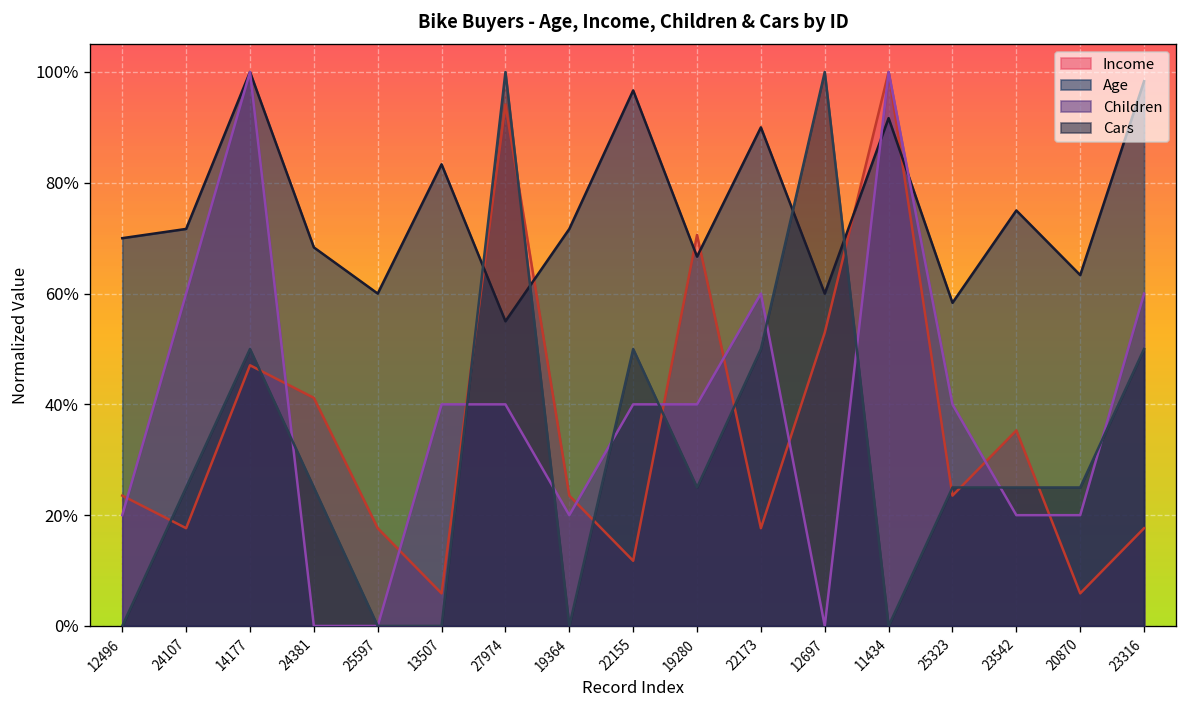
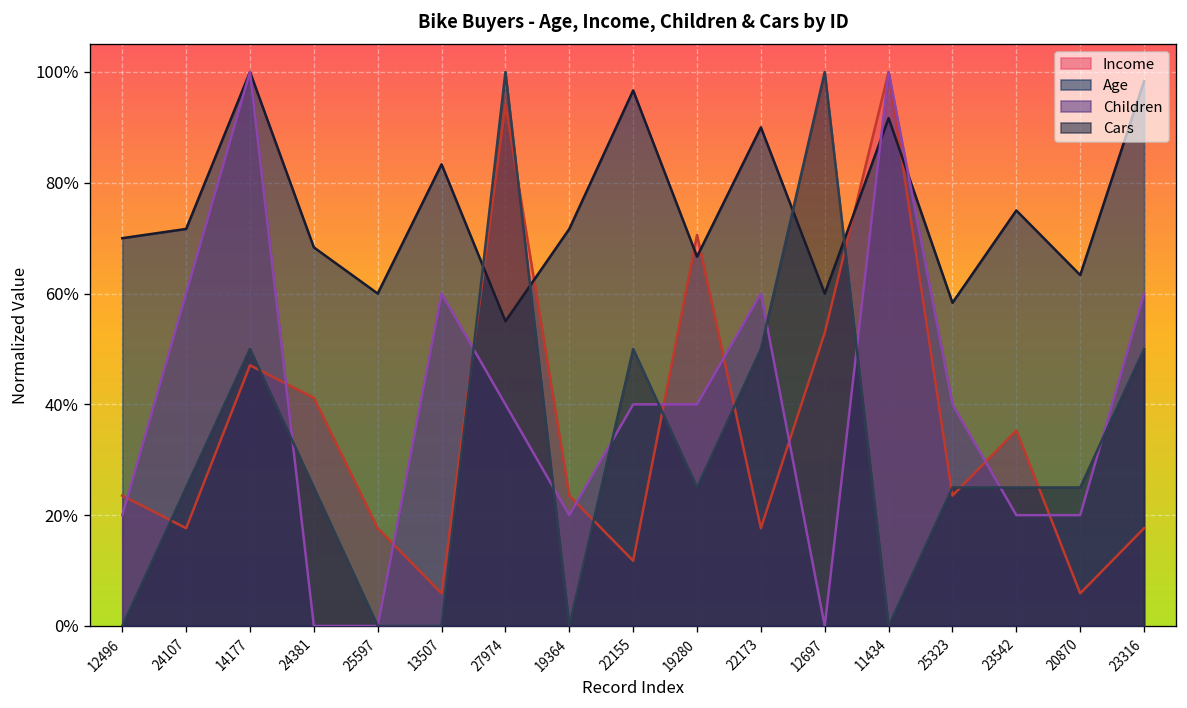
Children, 13507: 40% -> 60%
